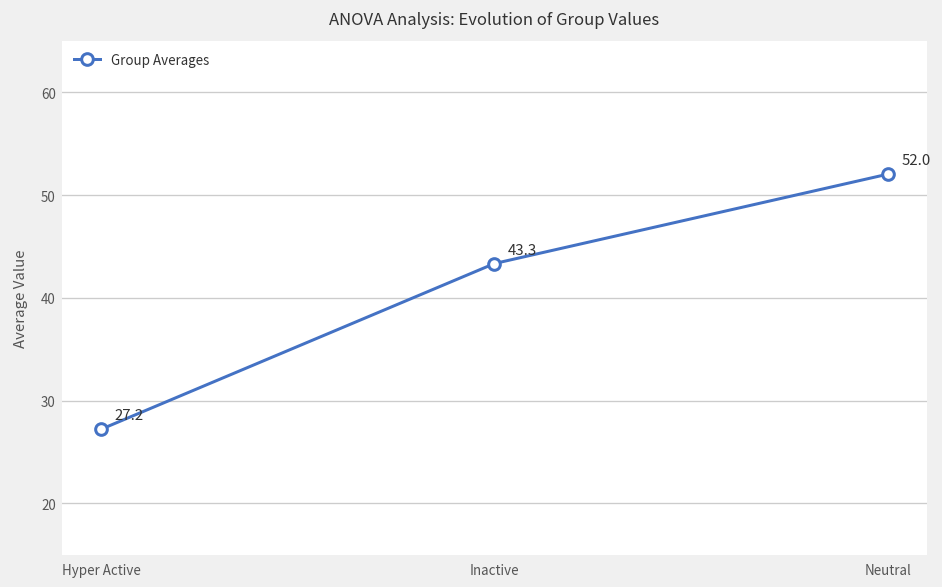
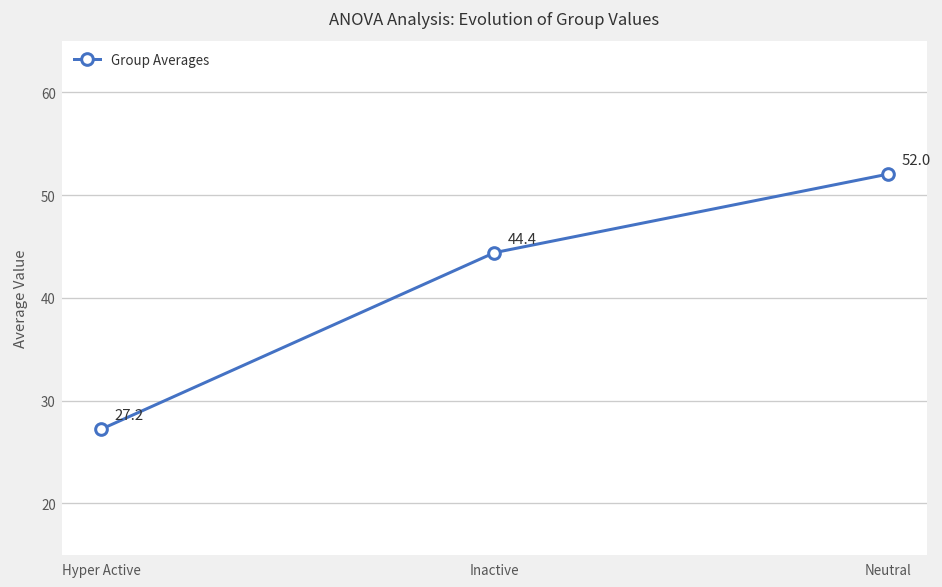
Inactive: 43.3 -> 44.4
